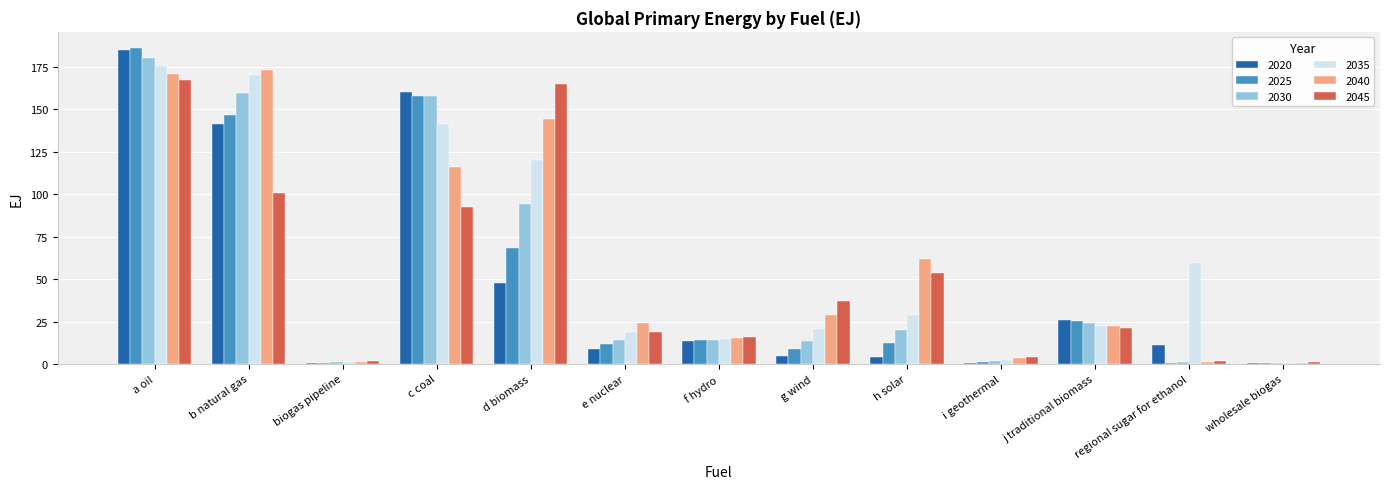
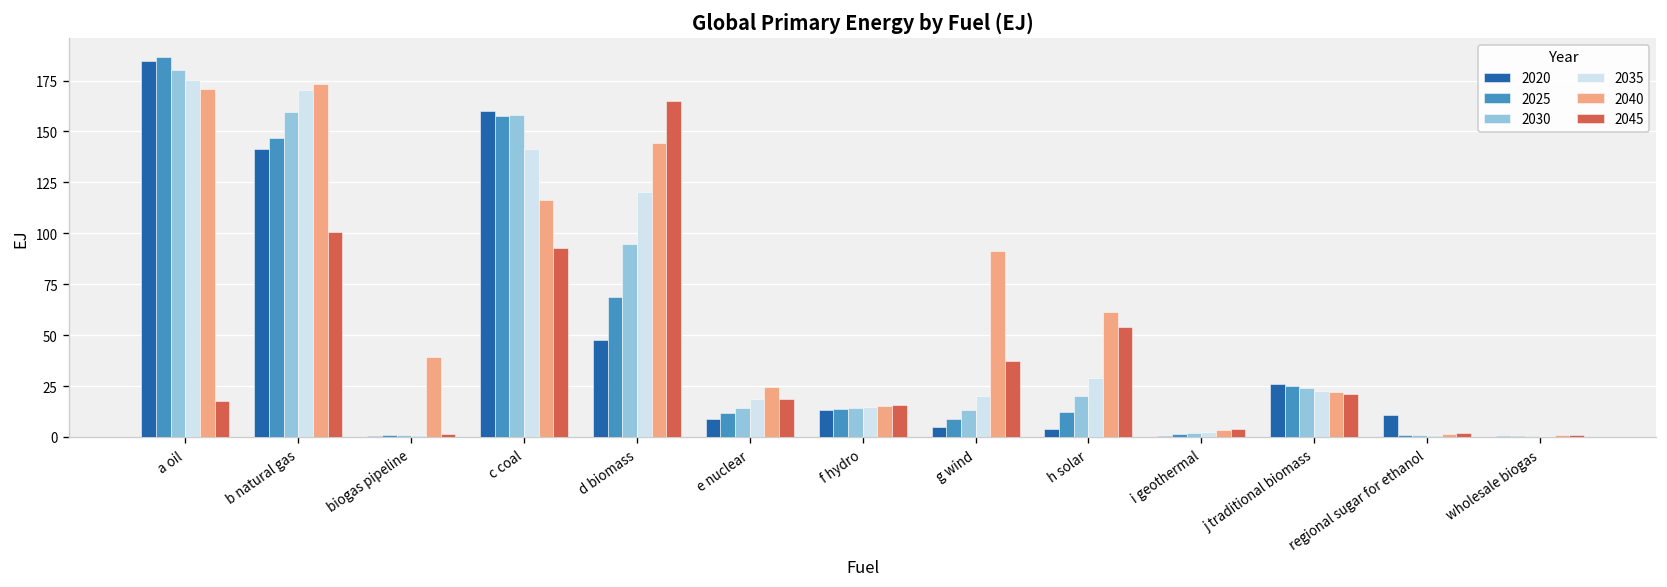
2045, a oil: 168 -> 18
2040, biogas pipeline: 1 -> 39
2040, g wind: 29 -> 91
2035, regional sugar for ethanol: 59 -> 1
